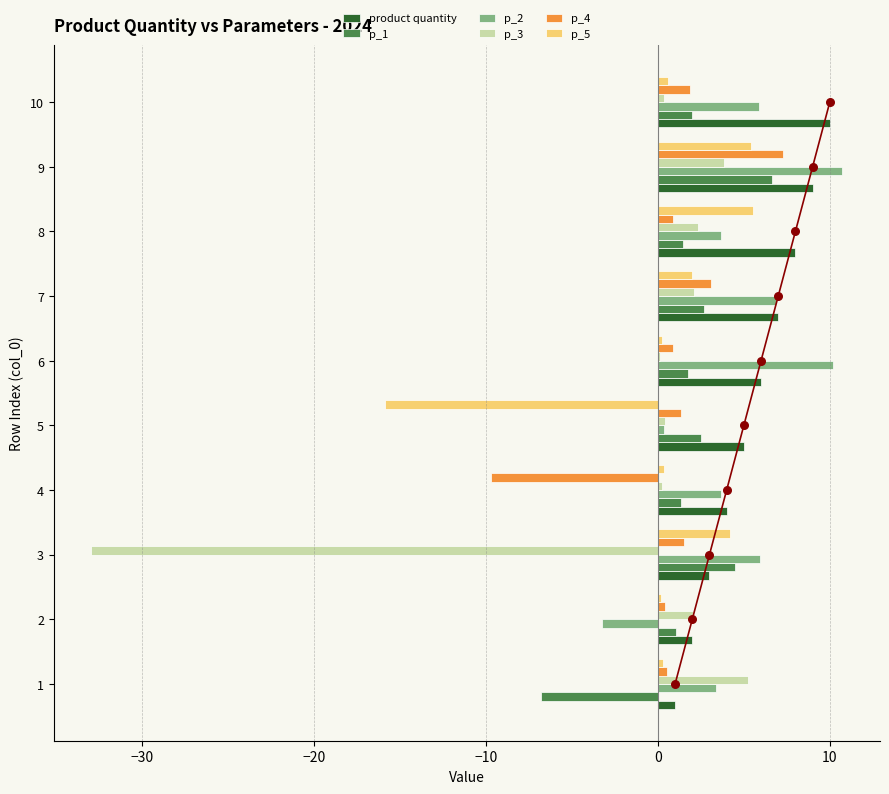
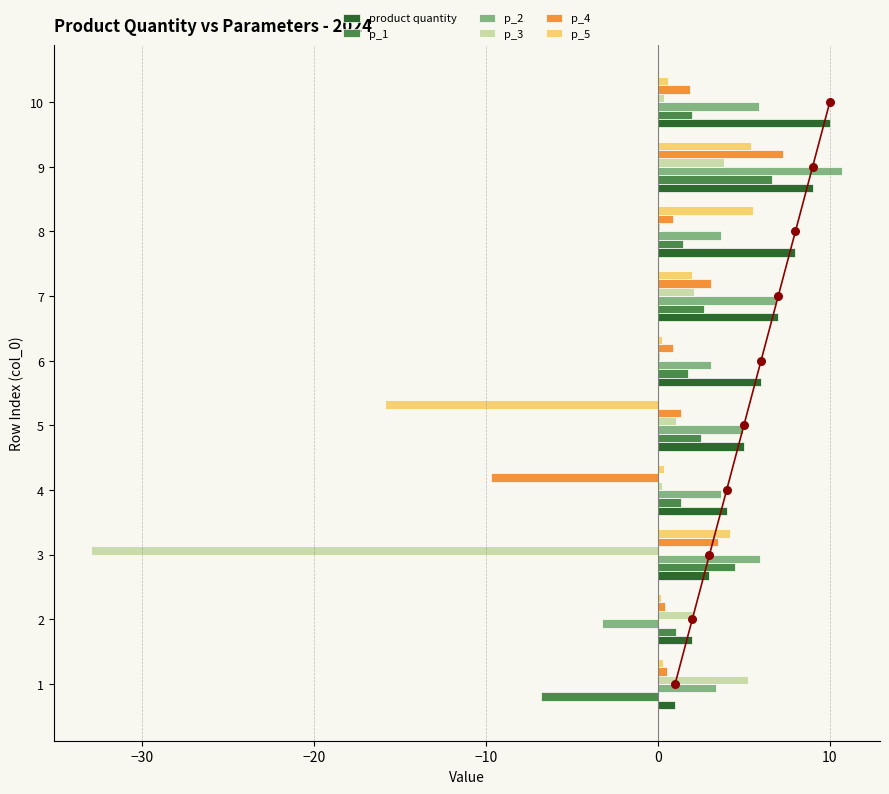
p_3, 8: 2.3 -> 0.1
p_2, 6: 10.2 -> 3.1
p_3, 5: 0.4 -> 1.0
p_2, 5: 0.3 -> 4.9
p_4, 3: 1.5 -> 3.5
